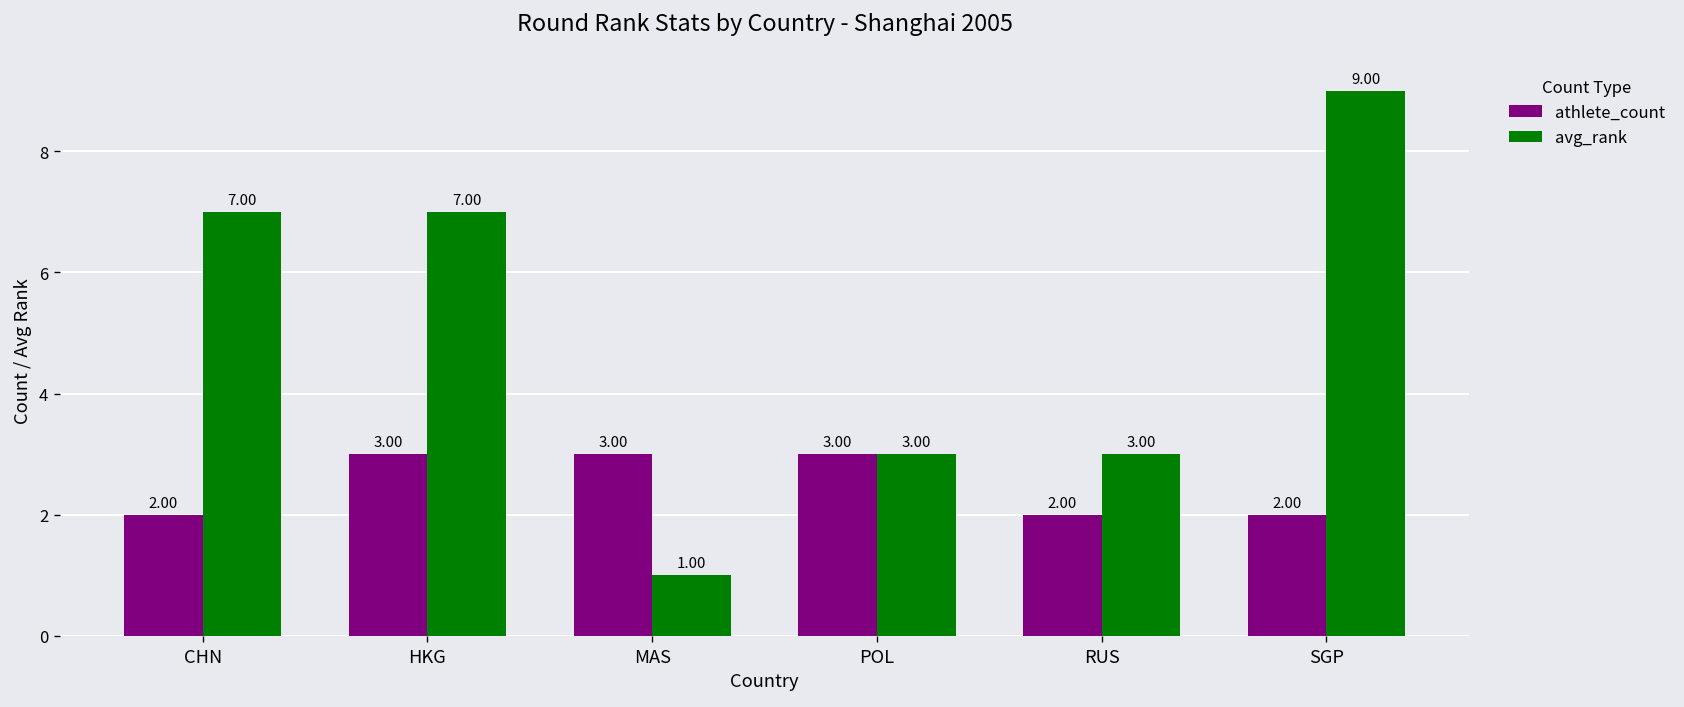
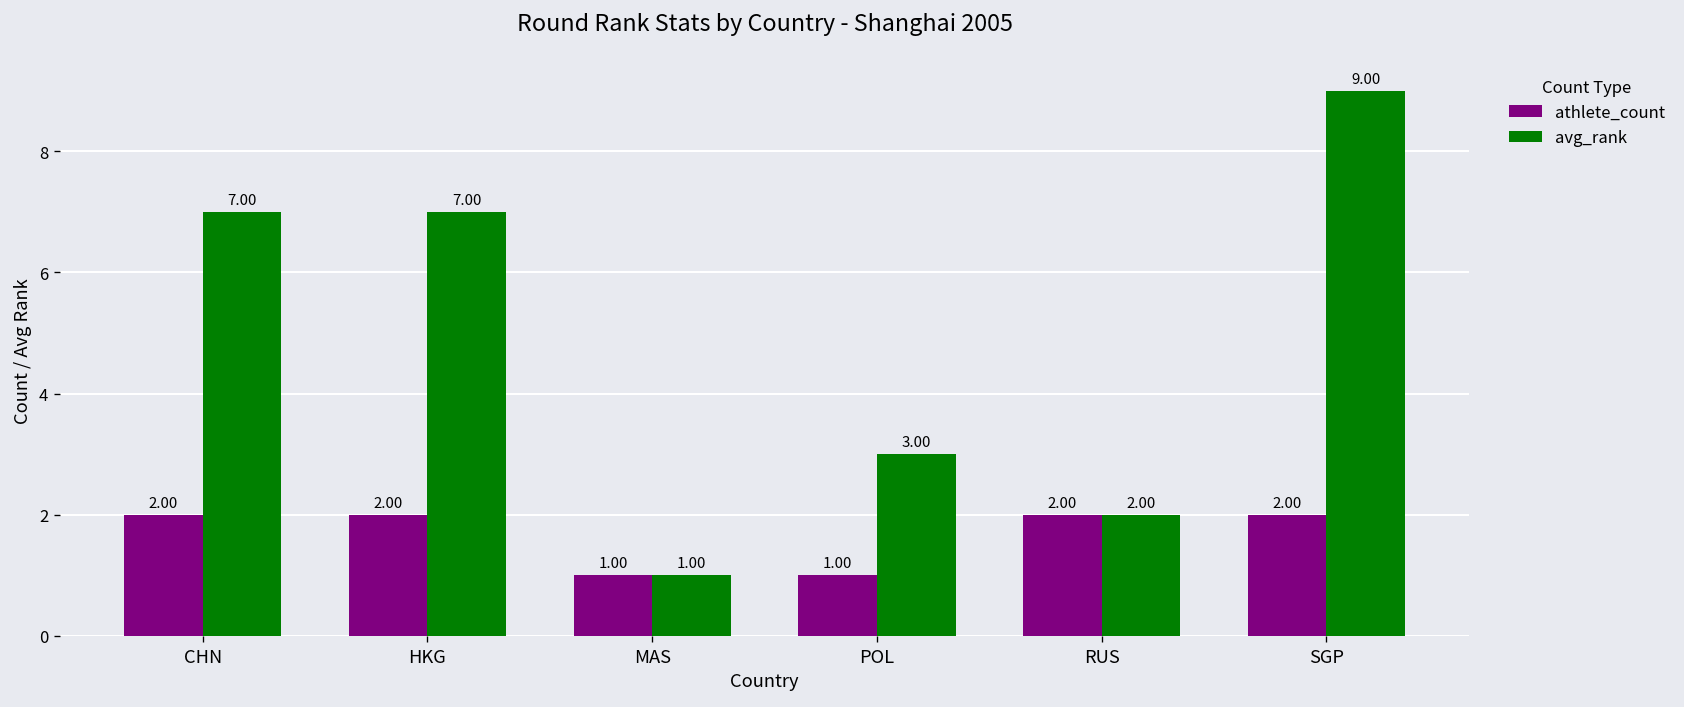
athlete_count, HKG: 3.00 -> 2.00
athlete_count, MAS: 3.00 -> 1.00
athlete_count, POL: 3.00 -> 1.00
avg_rank, RUS: 3.00 -> 2.00
